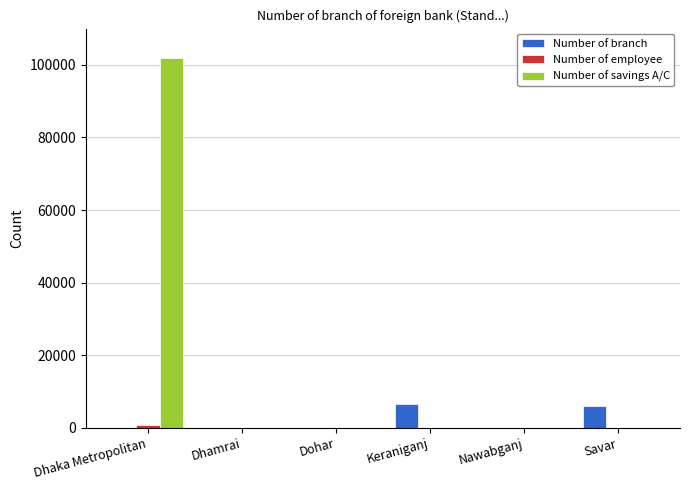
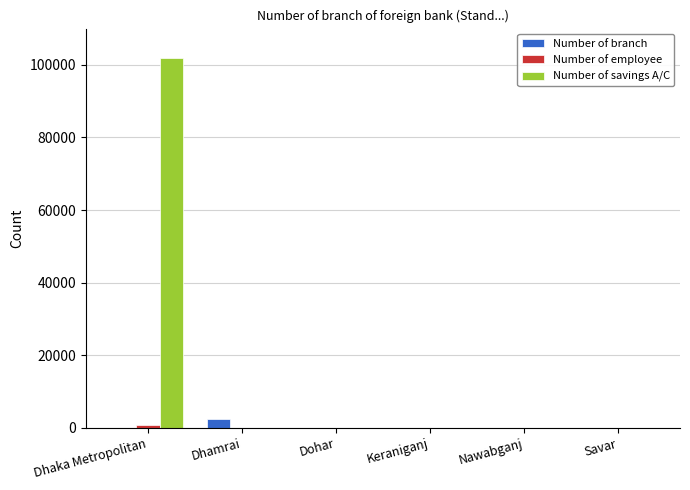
Number of branch, Dhamrai: 0 -> 2000
Number of branch, Keraniganj: 7000 -> 0
Number of branch, Savar: 6000 -> 0
